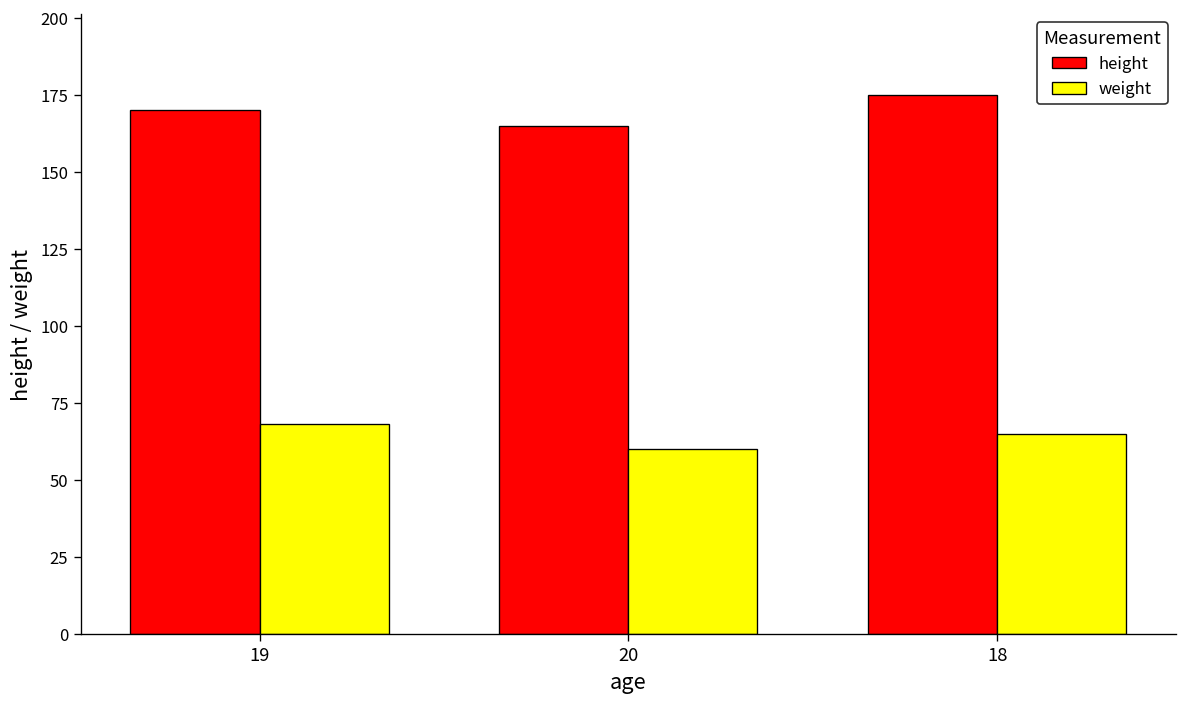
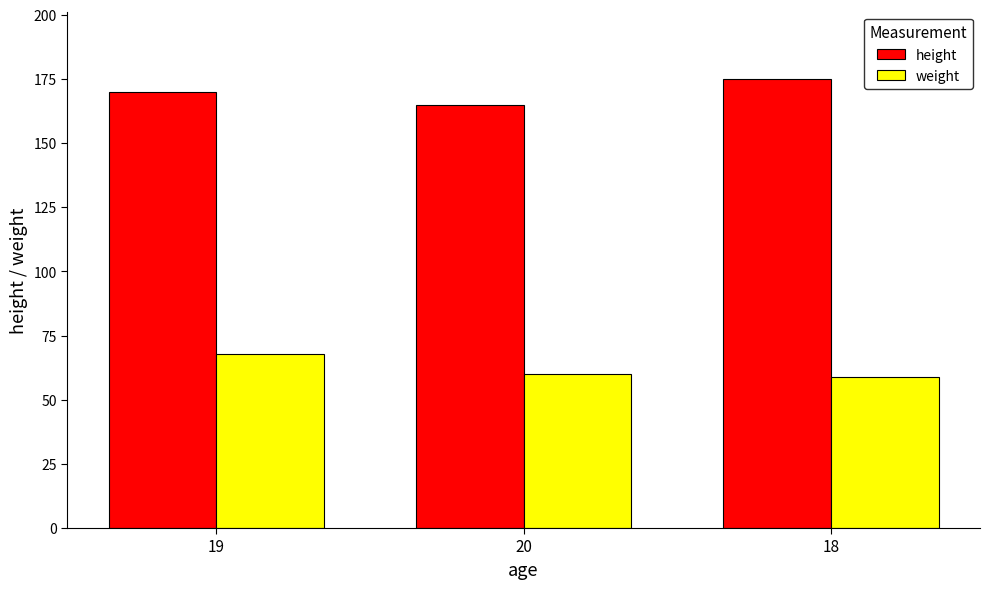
weight, 18: 65 -> 59
